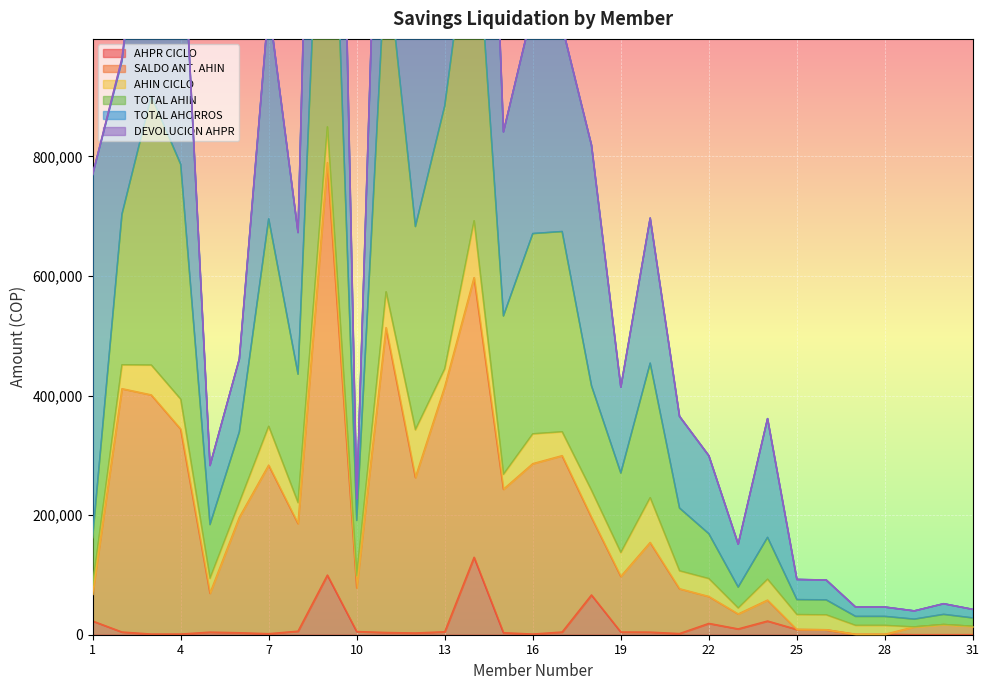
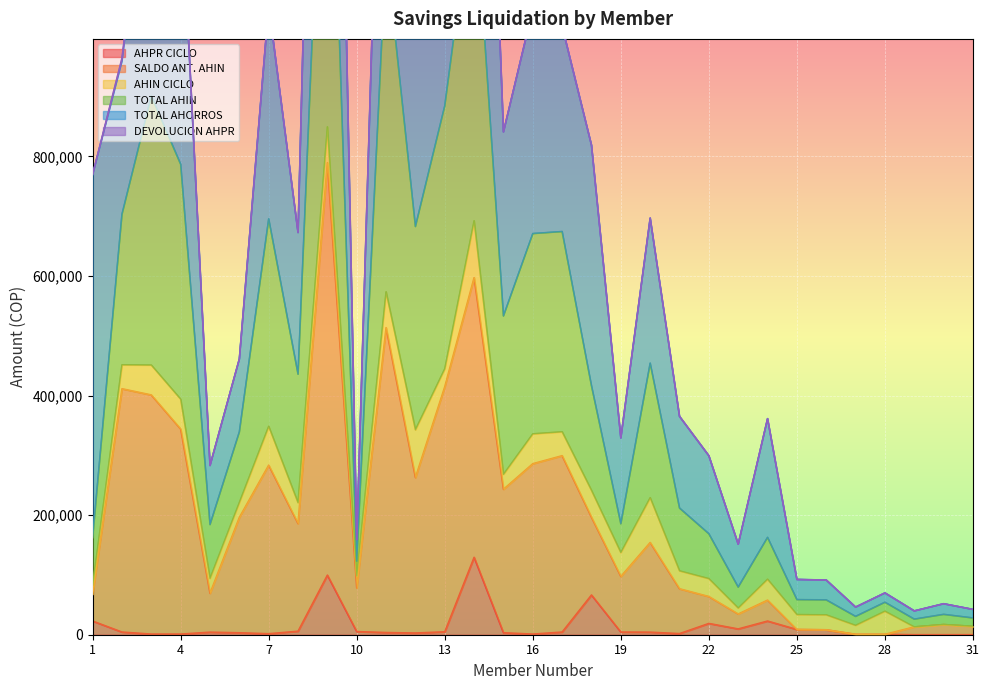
TOTAL AHIN, 10: 90,000 -> 20,000
TOTAL AHIN, 19: 130,000 -> 50,000
AHIN CICLO, 28: 20,000 -> 40,000
